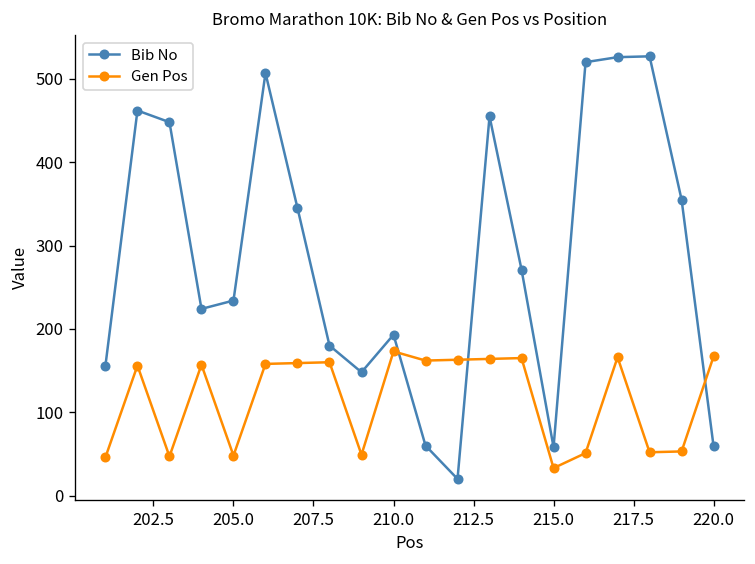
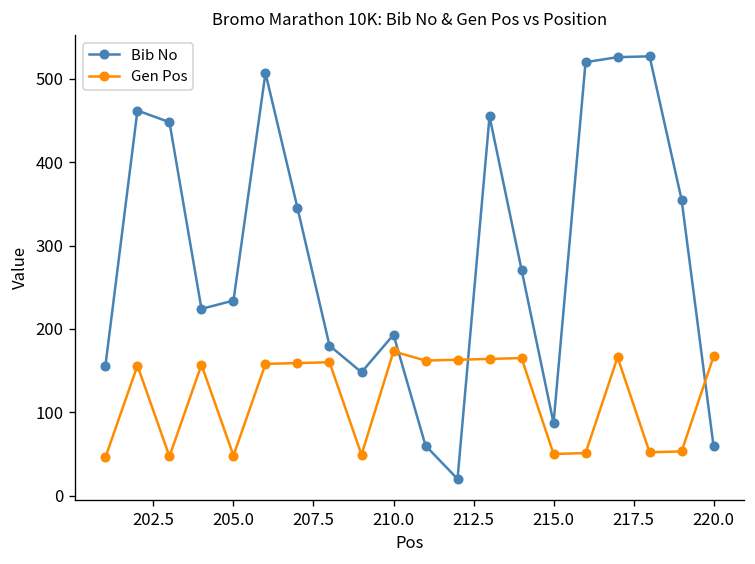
Bib No, 215.0: 60 -> 90
Gen Pos, 215.0: 30 -> 50
